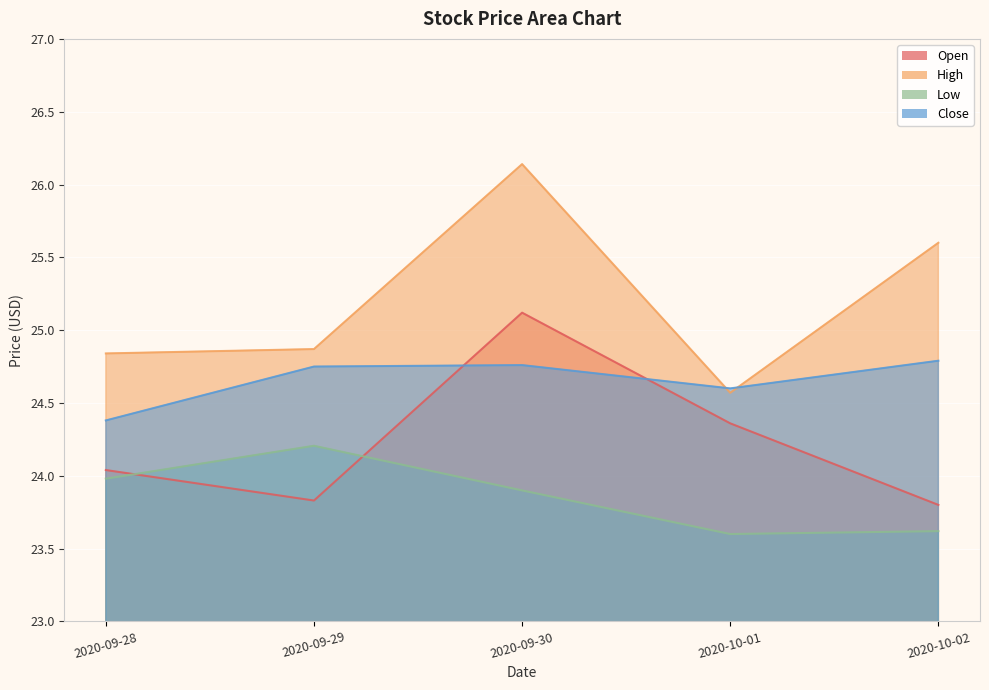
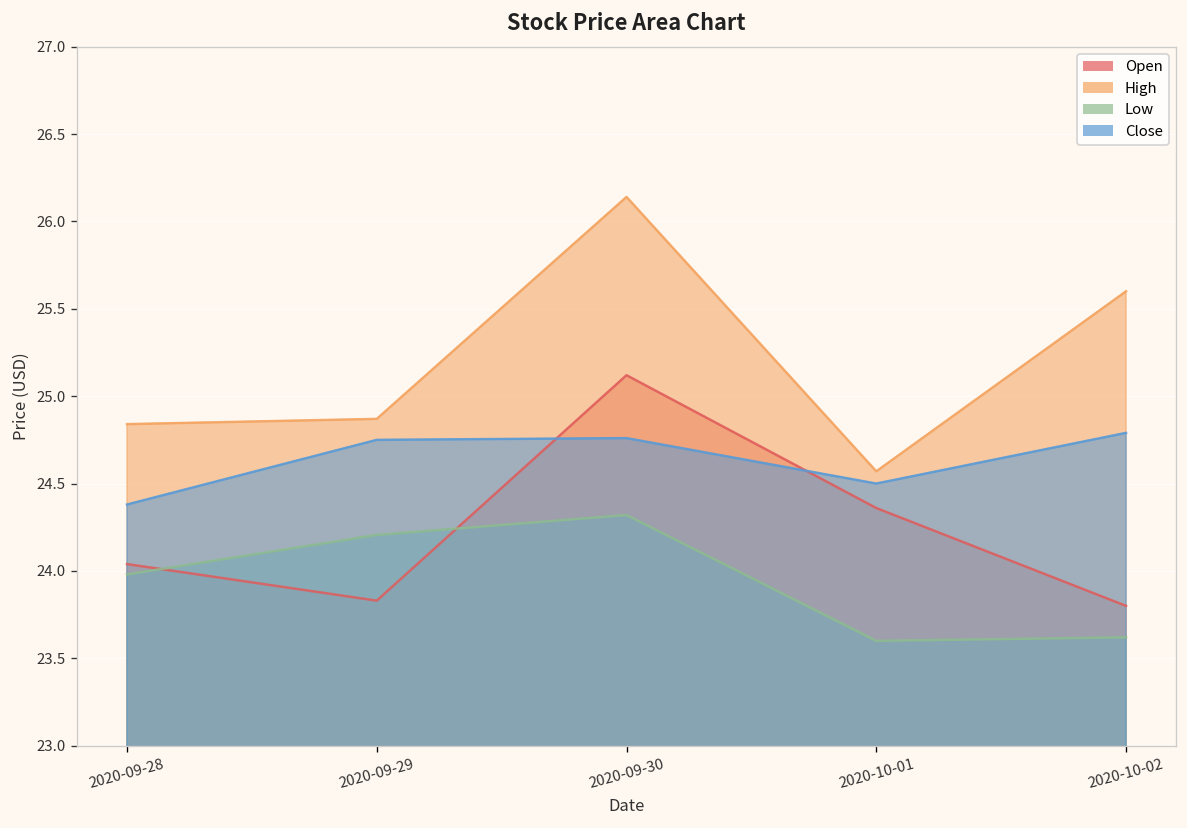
Low, 2020-09-30: 23.90 -> 24.32
Close, 2020-10-01: 24.6 -> 24.5
